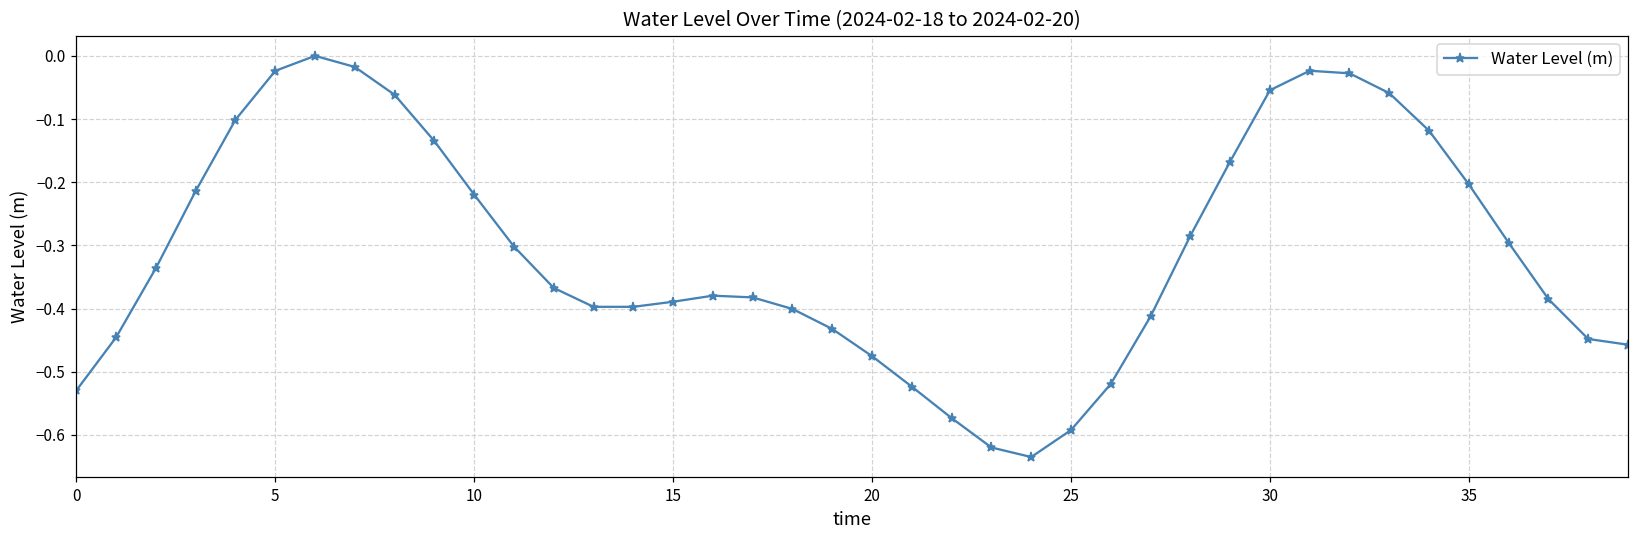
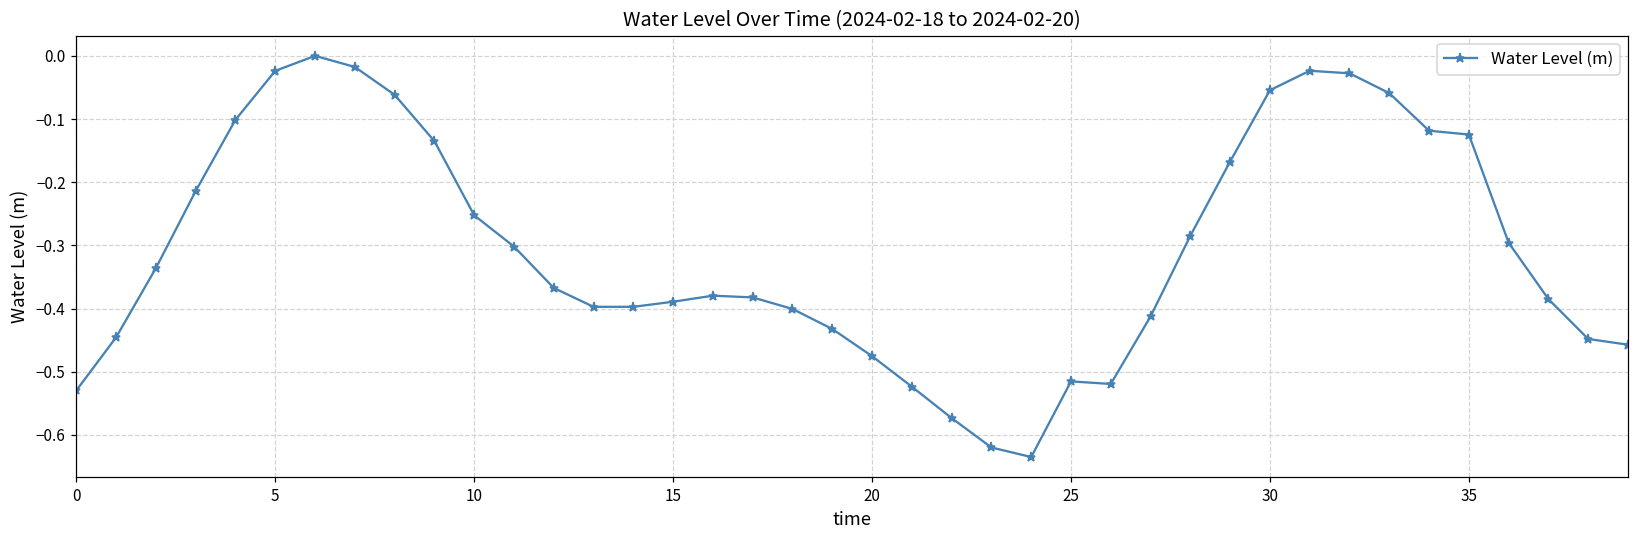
10: -0.22 -> -0.25
25: -0.59 -> -0.52
35: -0.20 -> -0.12
